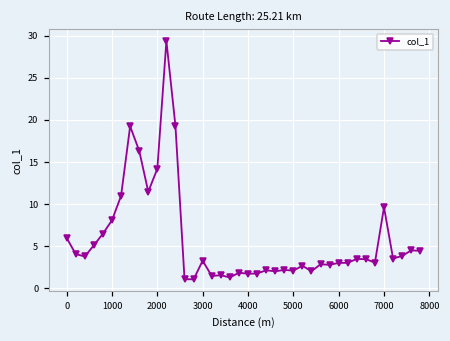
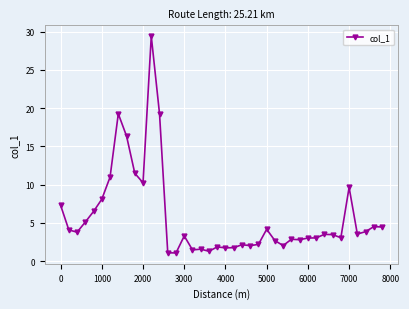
0: 6 -> 7
2000: 14 -> 10
5000: 2 -> 4
